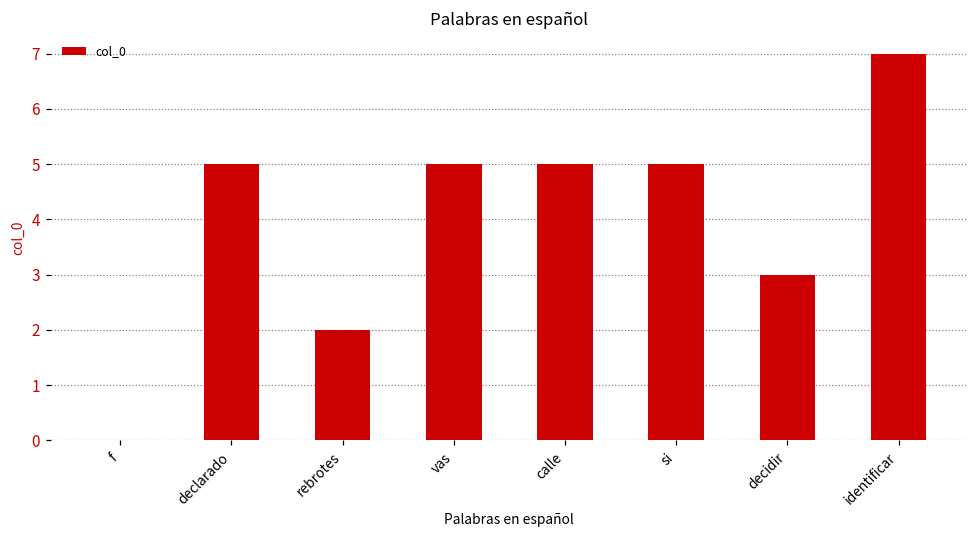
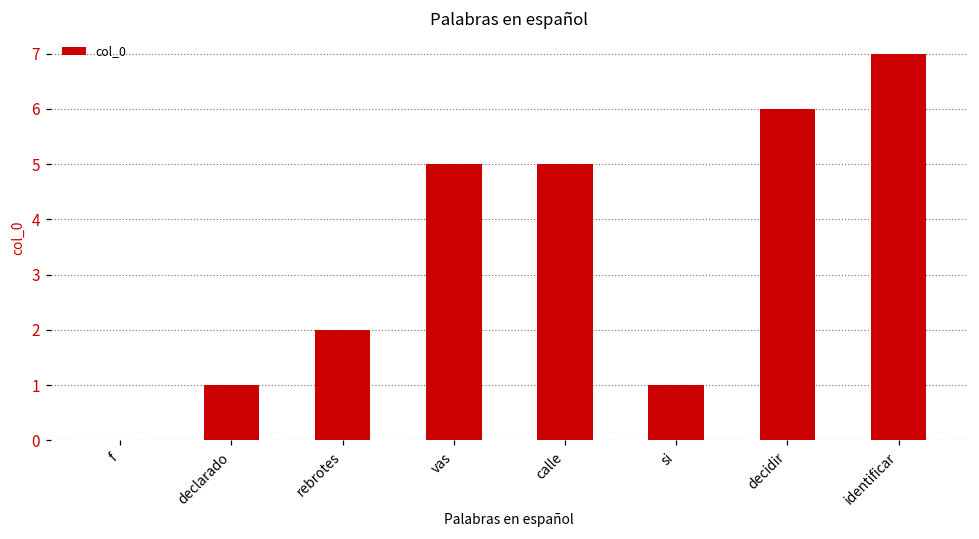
declarado: 5 -> 1
si: 5 -> 1
decidir: 3 -> 6
